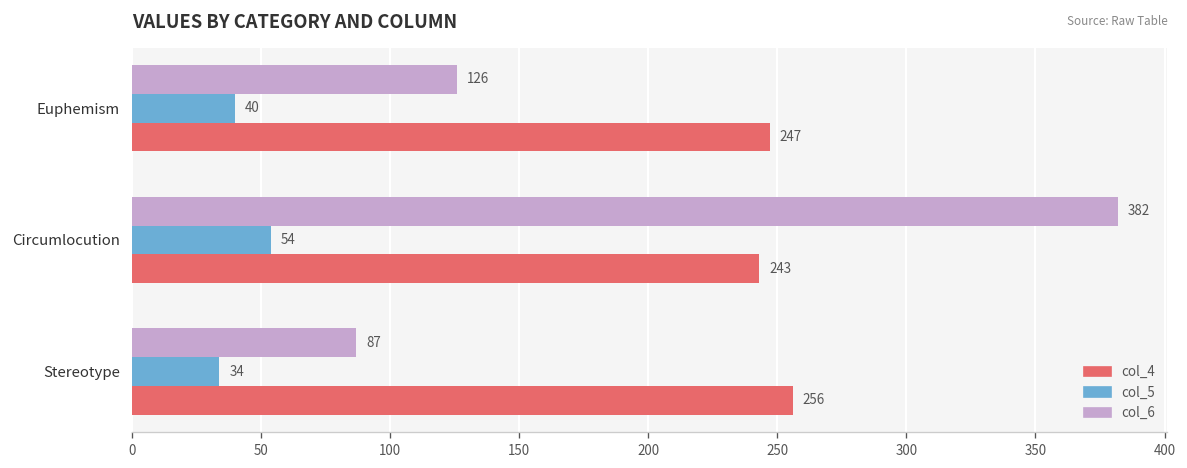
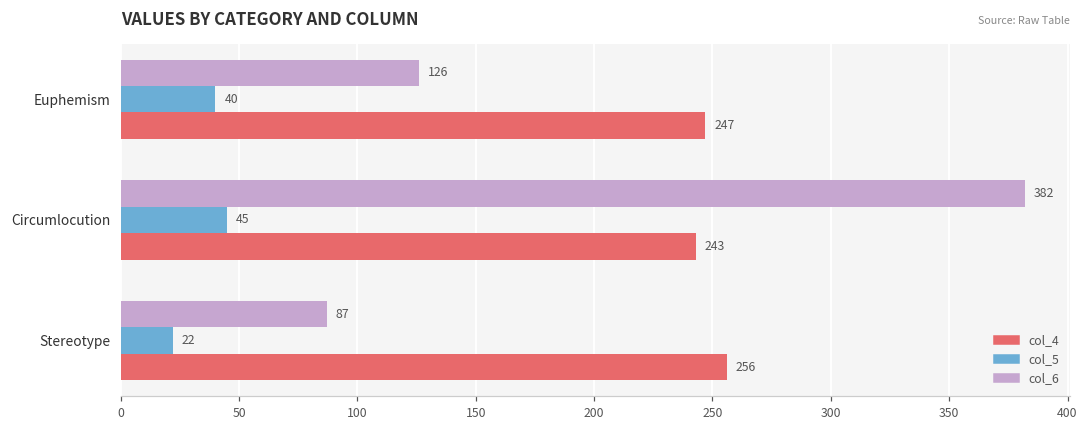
col_5, Circumlocution: 54 -> 45
col_5, Stereotype: 34 -> 22
